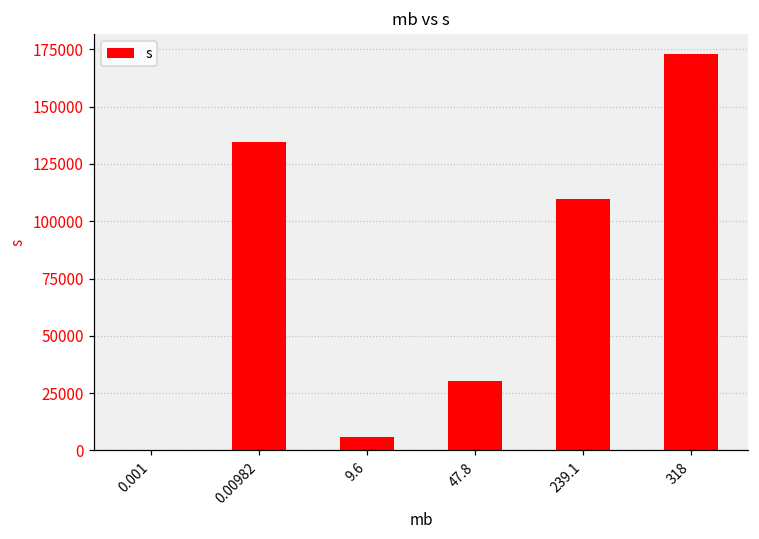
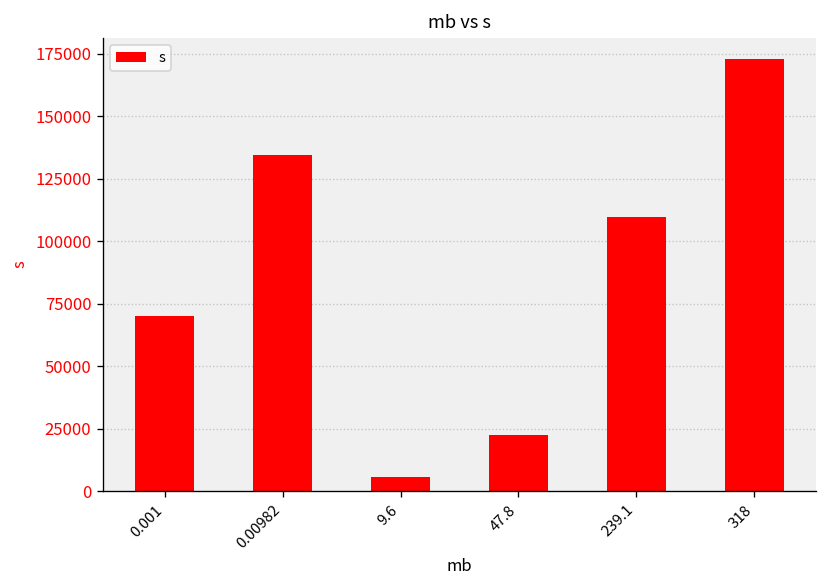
0.001: 0 -> 70000
47.8: 30000 -> 22000
